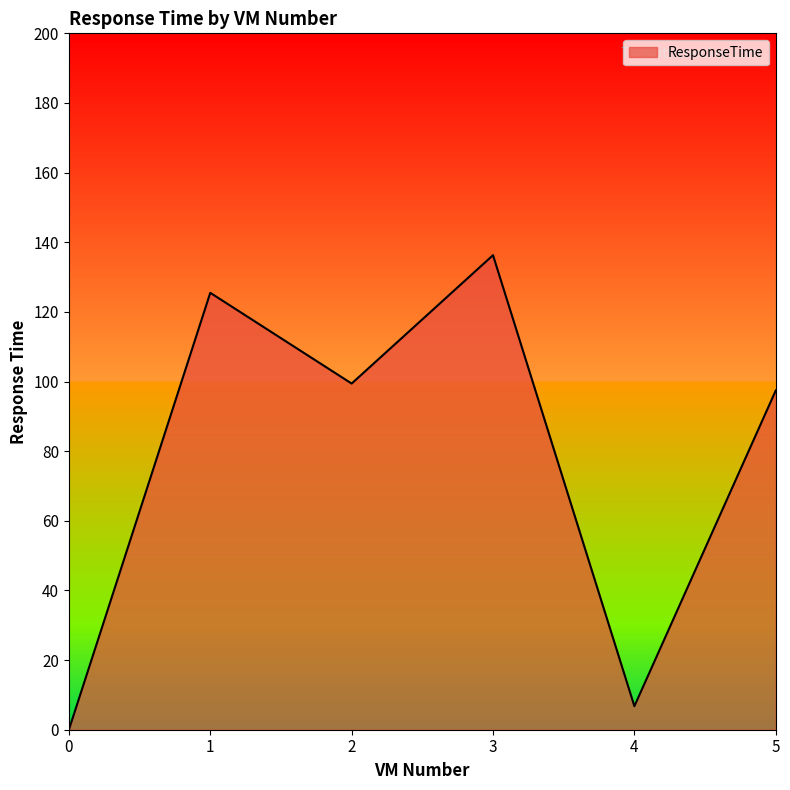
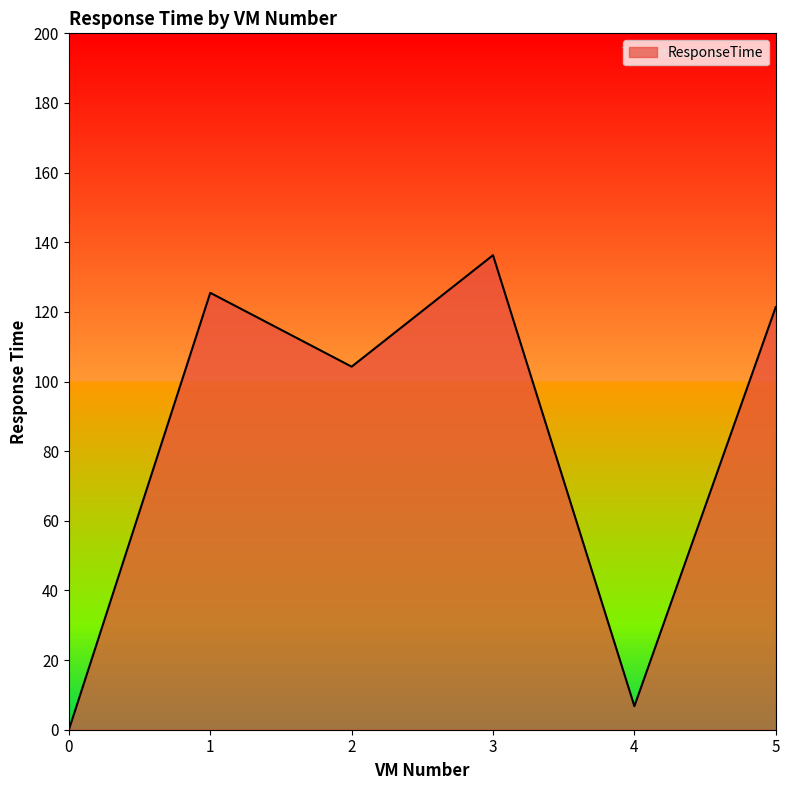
2: 99 -> 104
5: 97 -> 121
